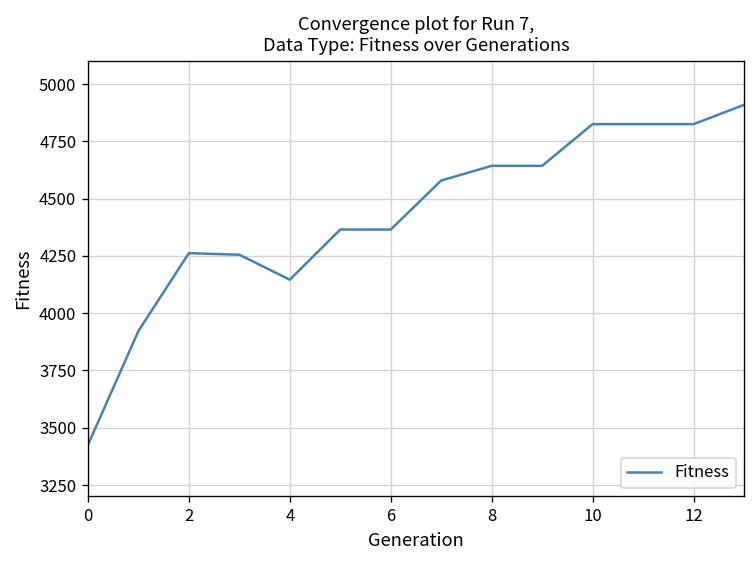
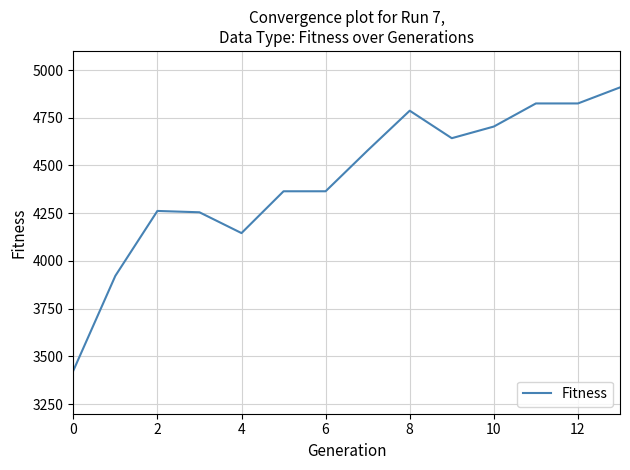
8: 4640 -> 4790
10: 4830 -> 4700
